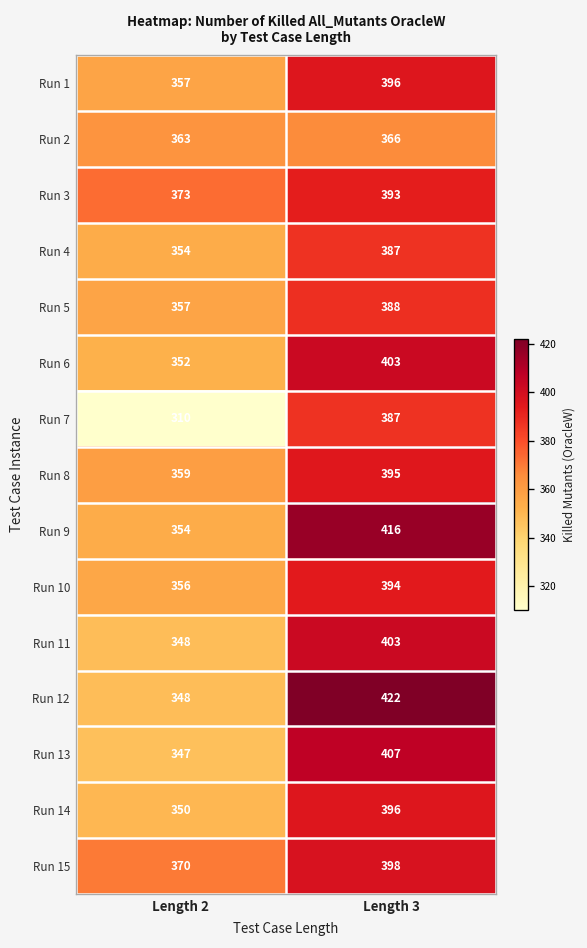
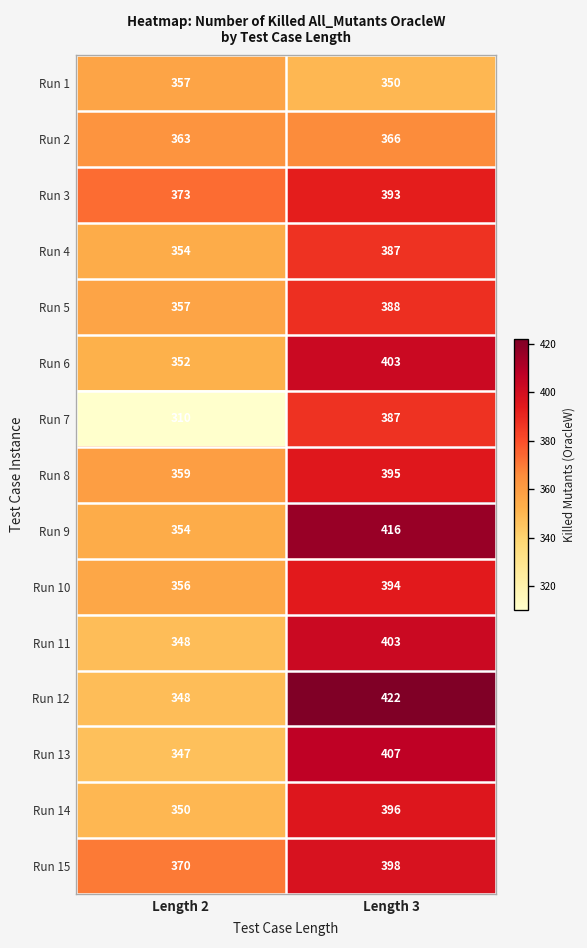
Run 1, Length 3: 396 -> 350
